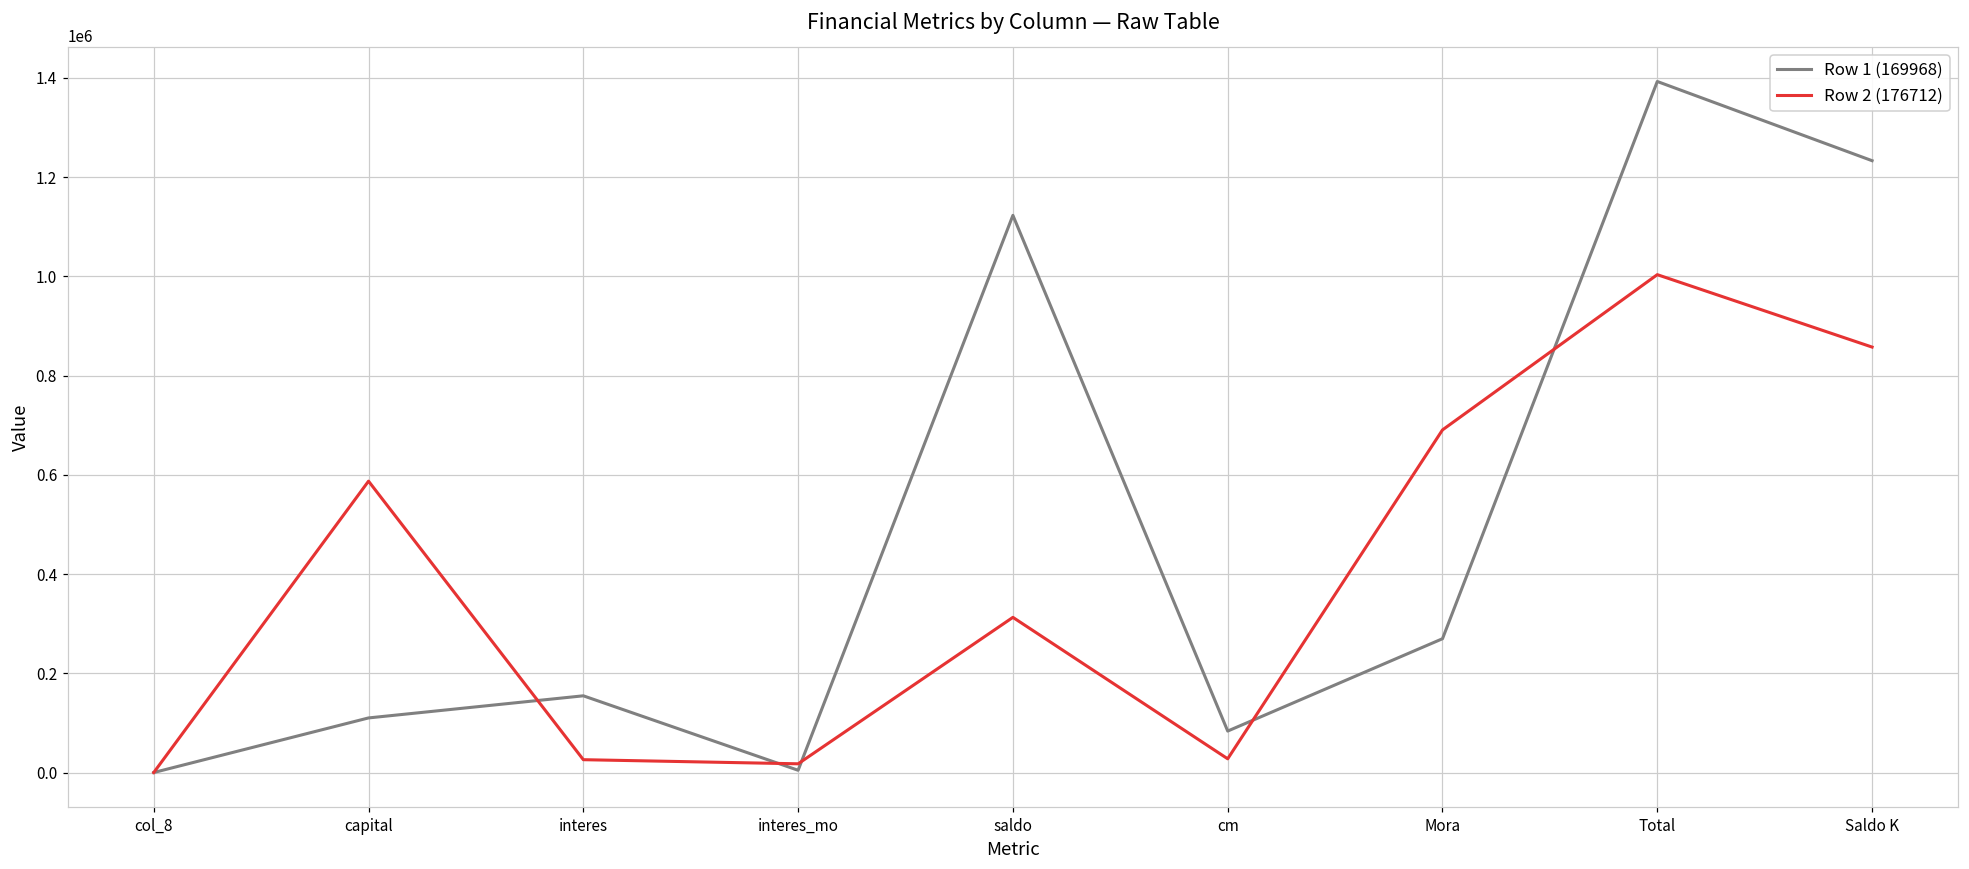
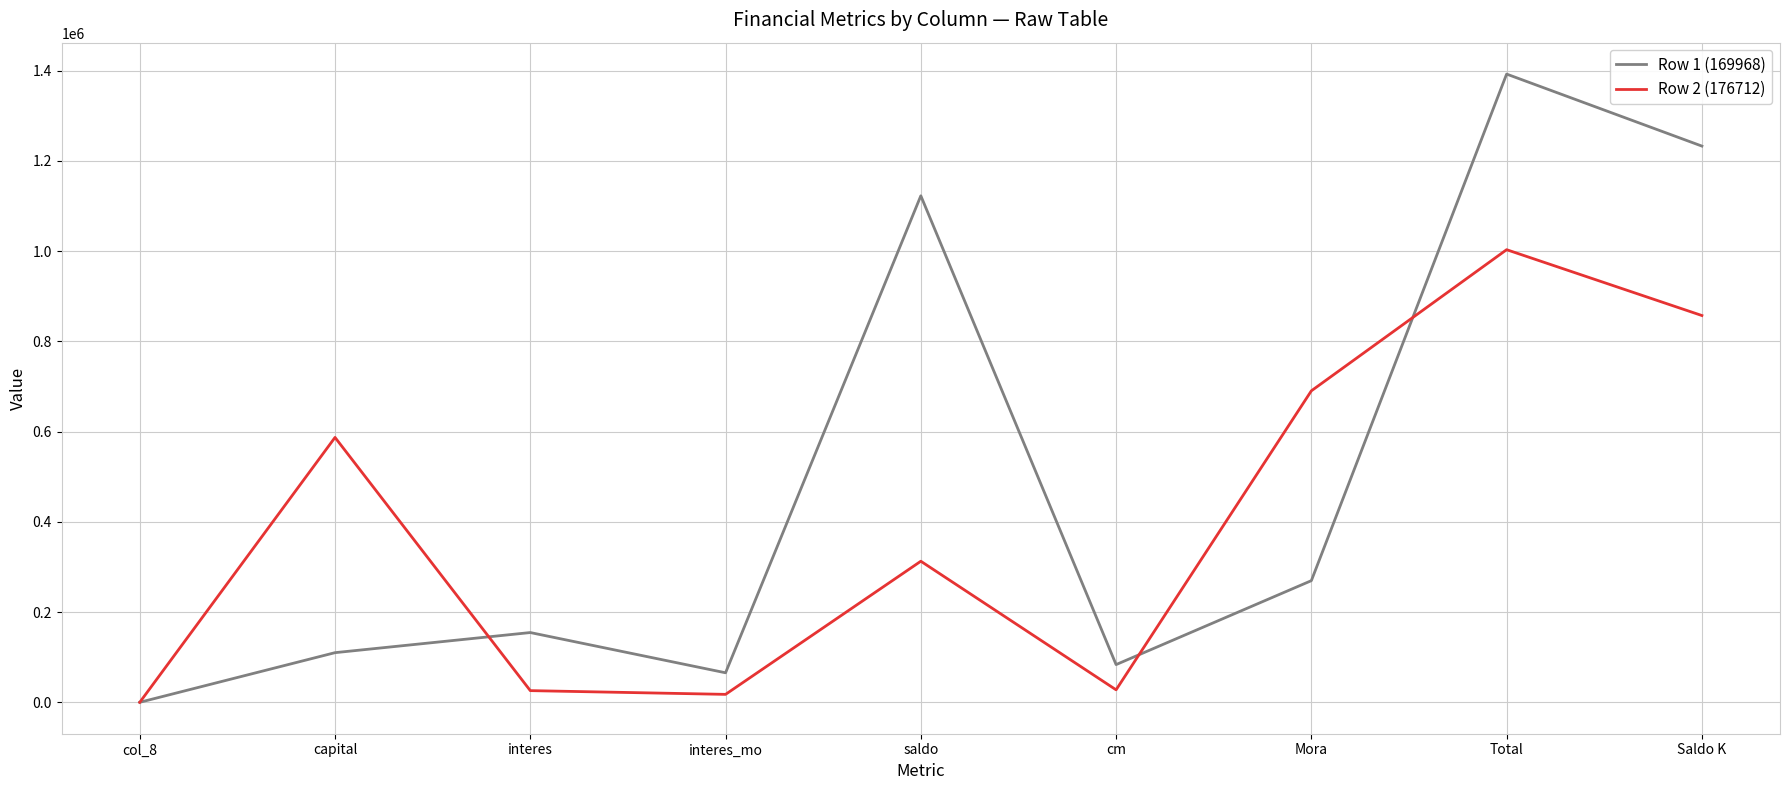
Row 1 (169968), interes_mo: 0 -> 70000
